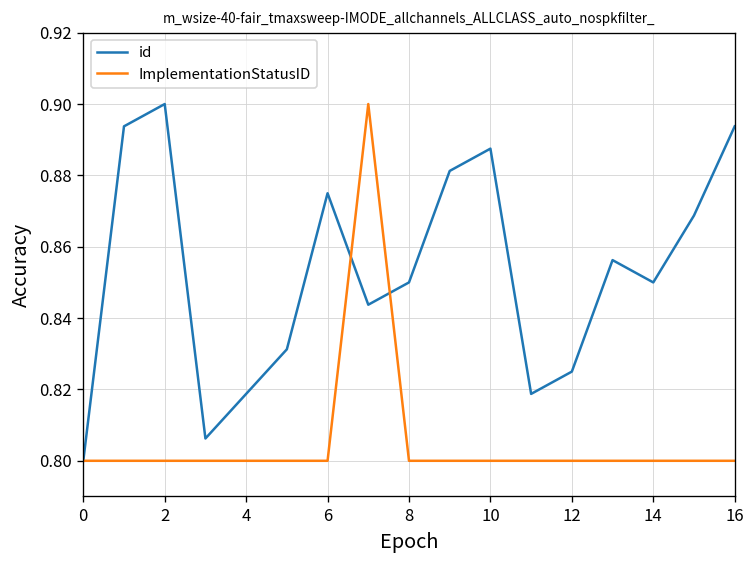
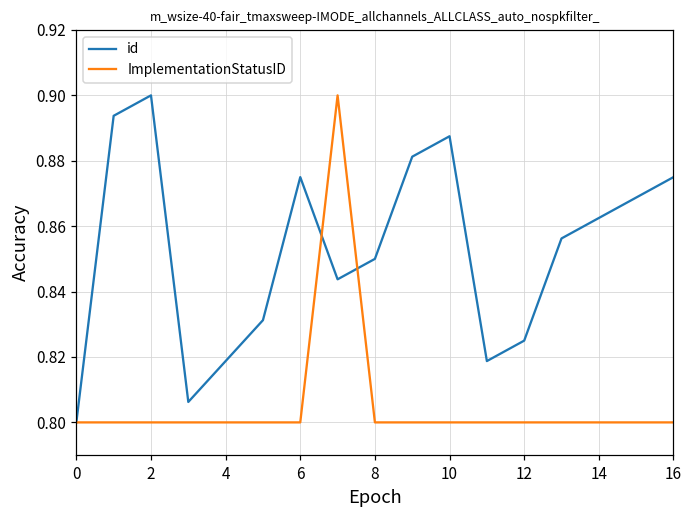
id, 14: 0.850 -> 0.863
id, 16: 0.894 -> 0.875
